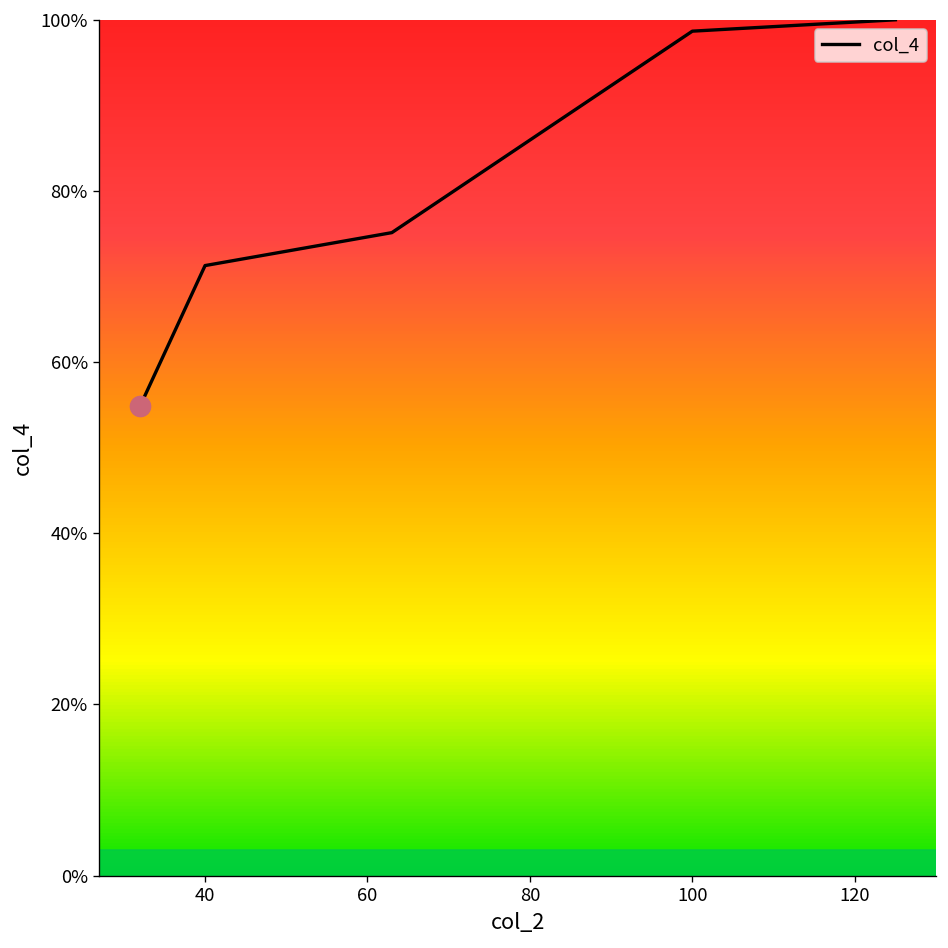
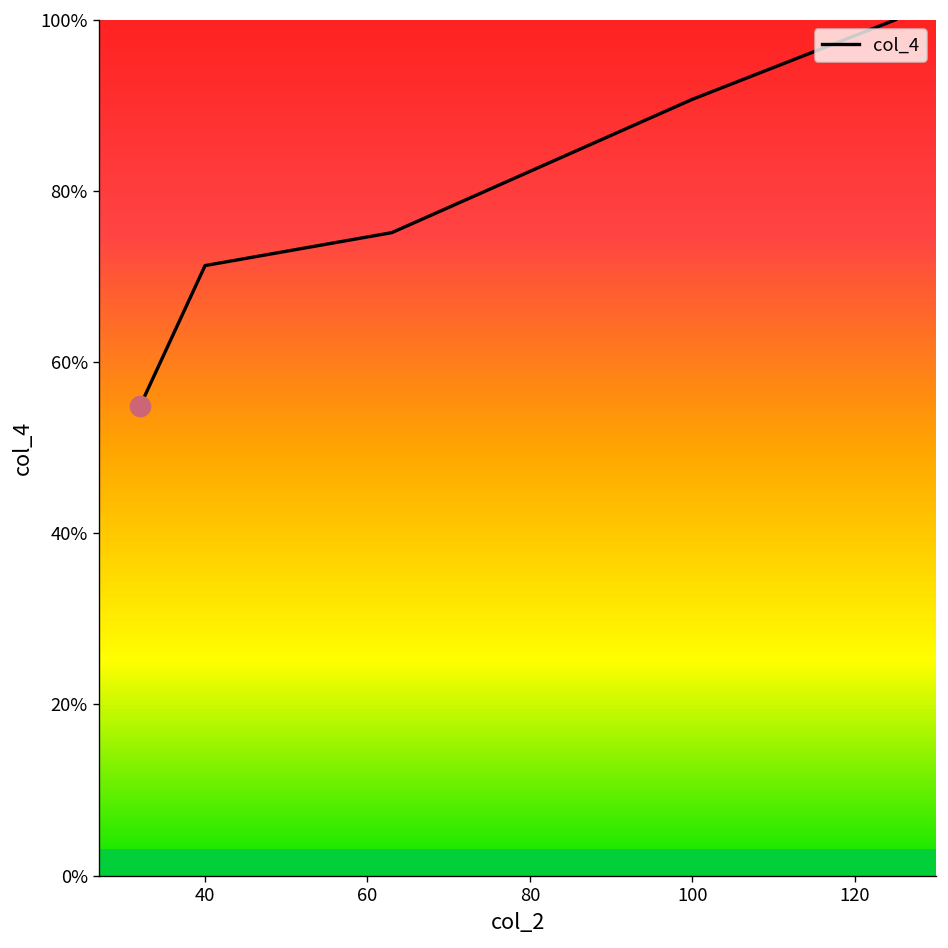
col_4, 100: 99% -> 91%
